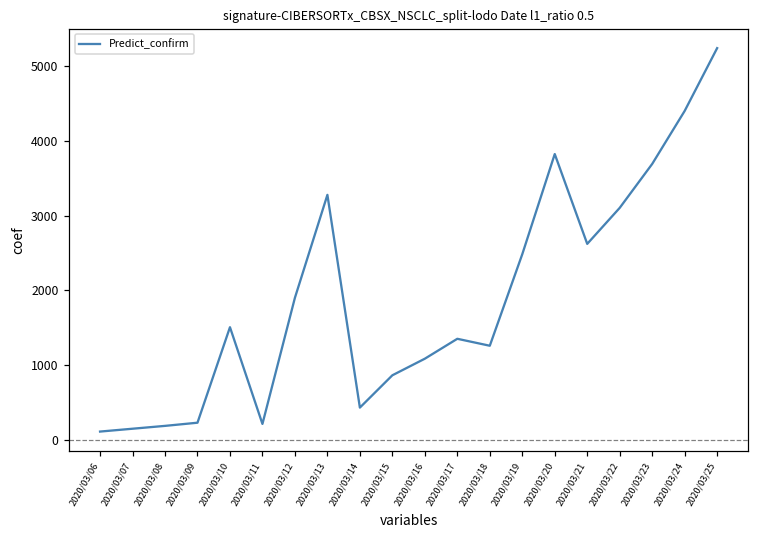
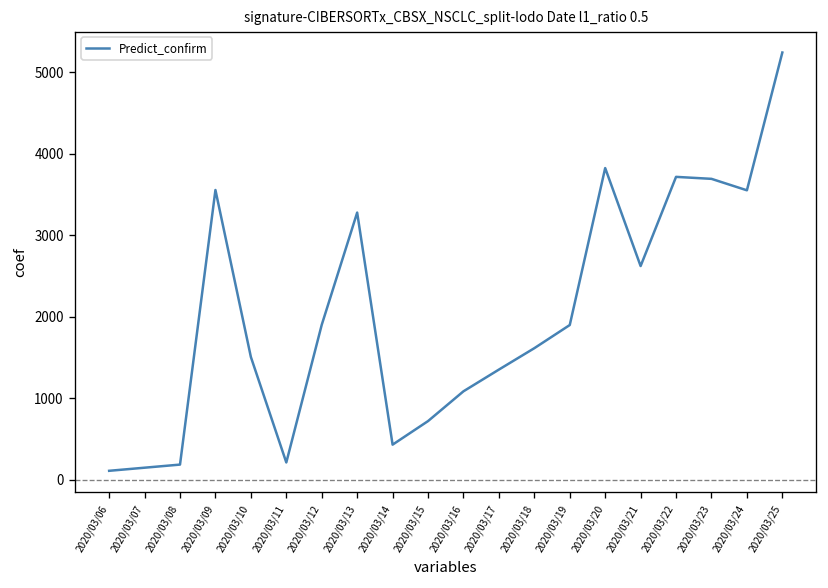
2020/03/09: 200 -> 3600
2020/03/15: 900 -> 700
2020/03/18: 1300 -> 1600
2020/03/19: 2500 -> 1900
2020/03/22: 3100 -> 3700
2020/03/24: 4400 -> 3600
